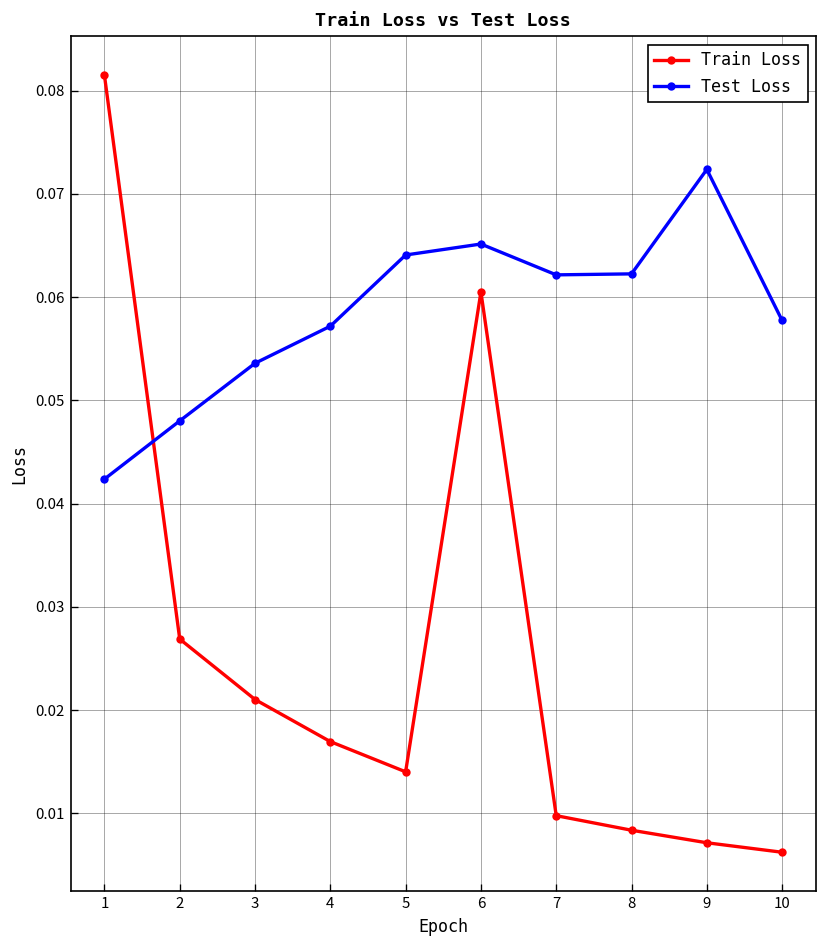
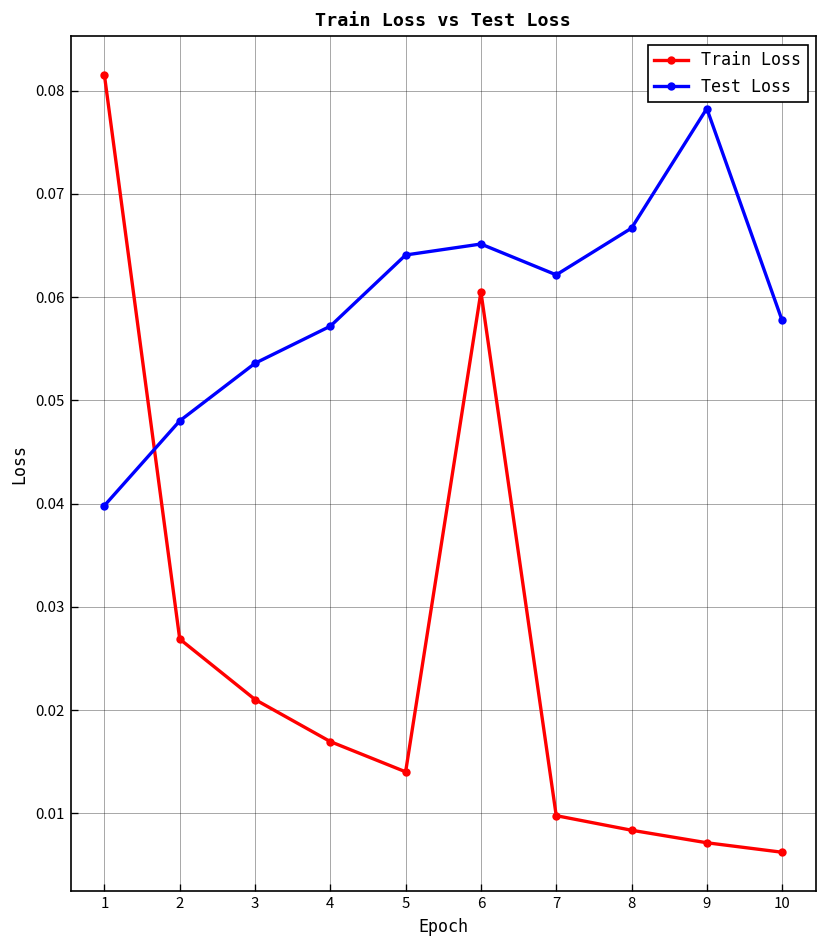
Test Loss, 1: 0.042 -> 0.040
Test Loss, 8: 0.062 -> 0.067
Test Loss, 9: 0.072 -> 0.078
